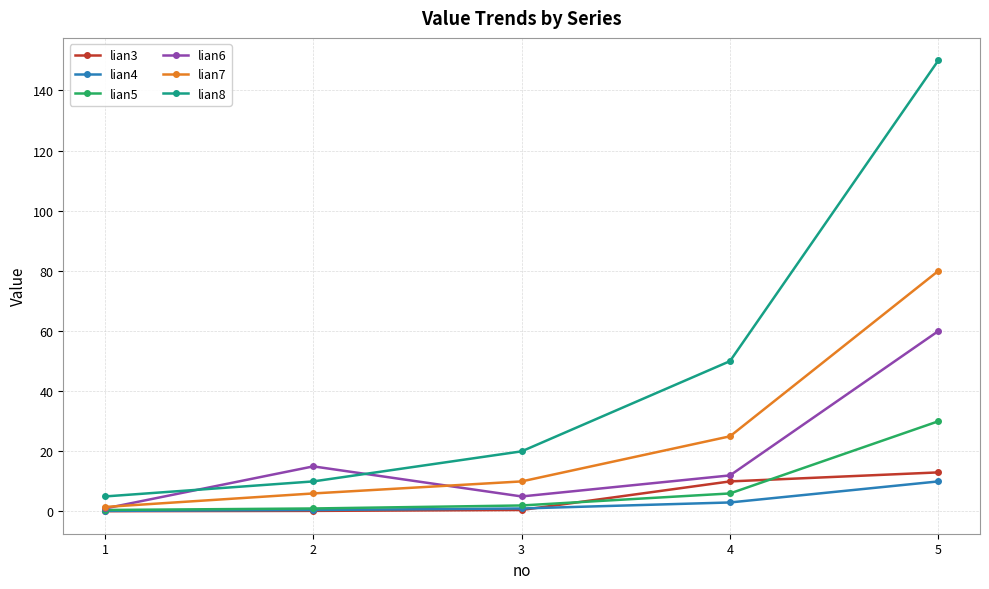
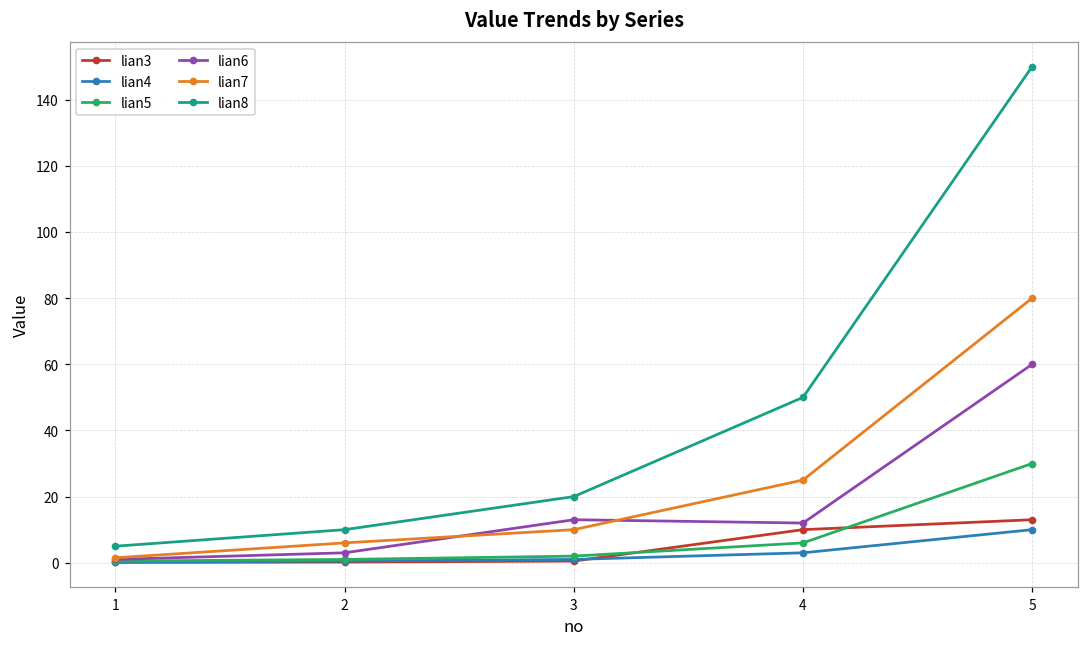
lian6, 2: 15 -> 3
lian6, 3: 5 -> 13
